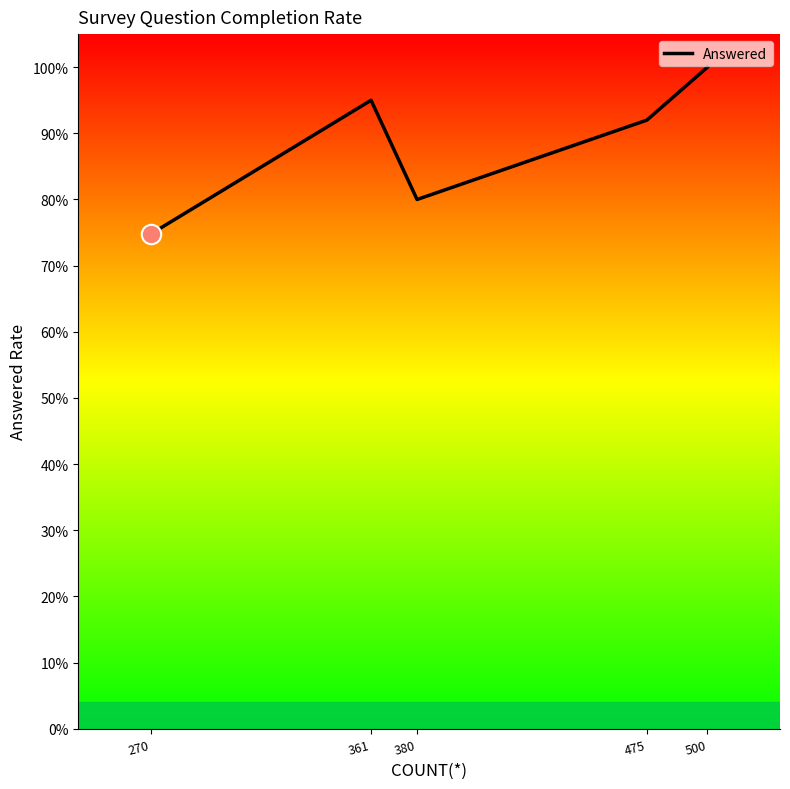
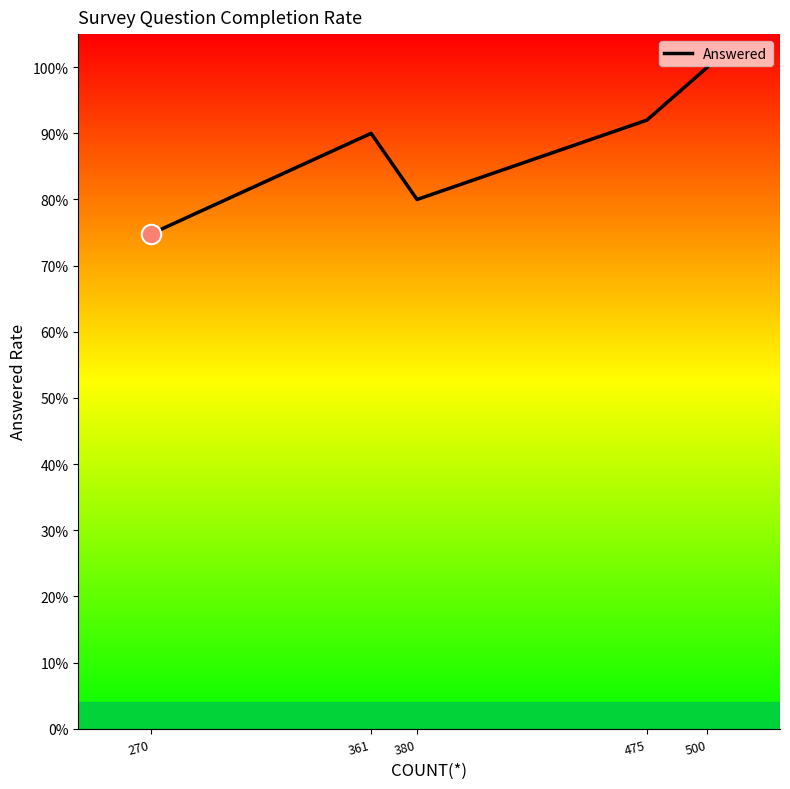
Answered, 361: 95% -> 90%
